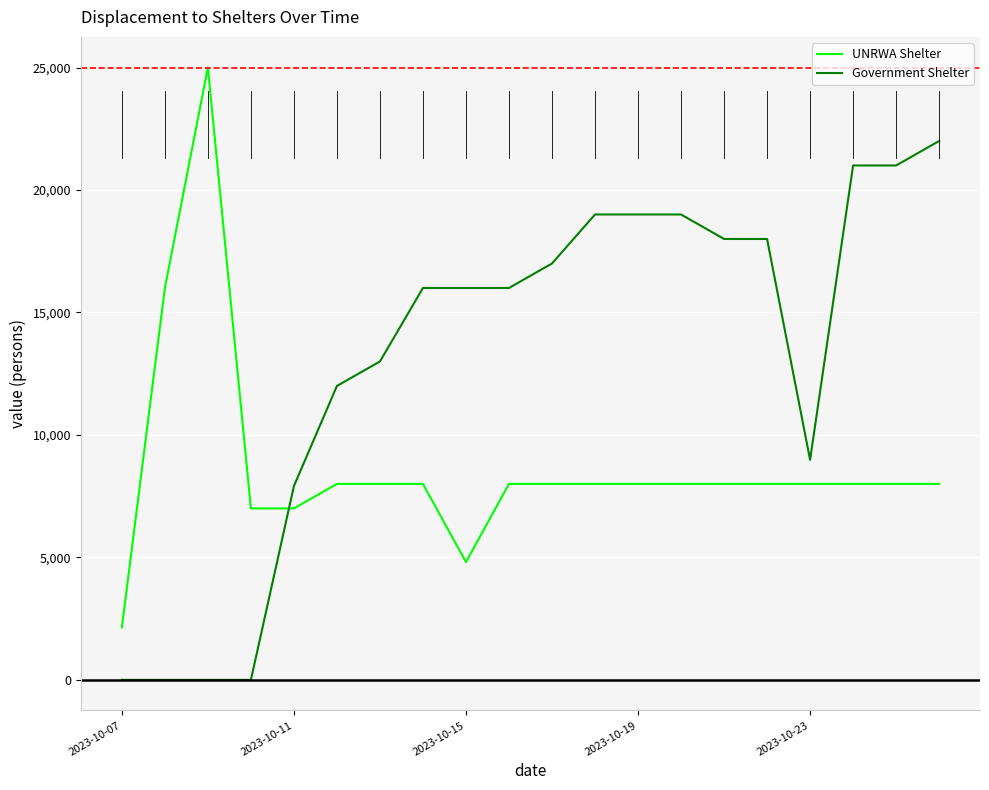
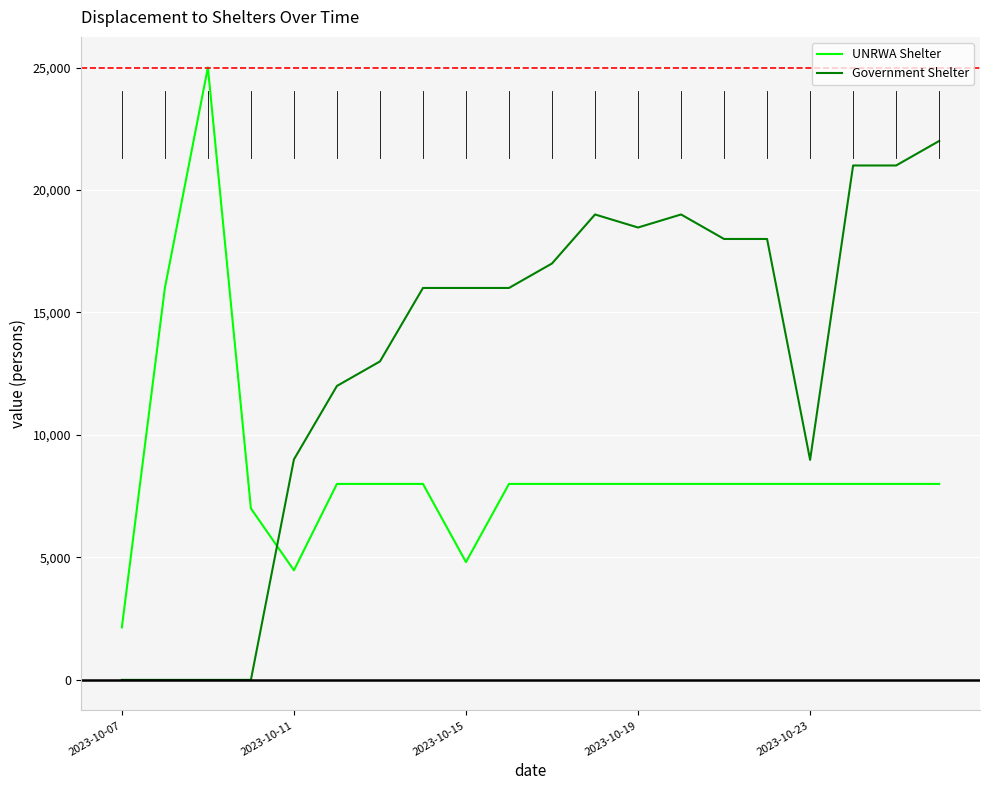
UNRWA Shelter, 2023-10-11: 7,000 -> 4,500
Government Shelter, 2023-10-11: 7,900 -> 9,000
Government Shelter, 2023-10-19: 19,000 -> 18,500
